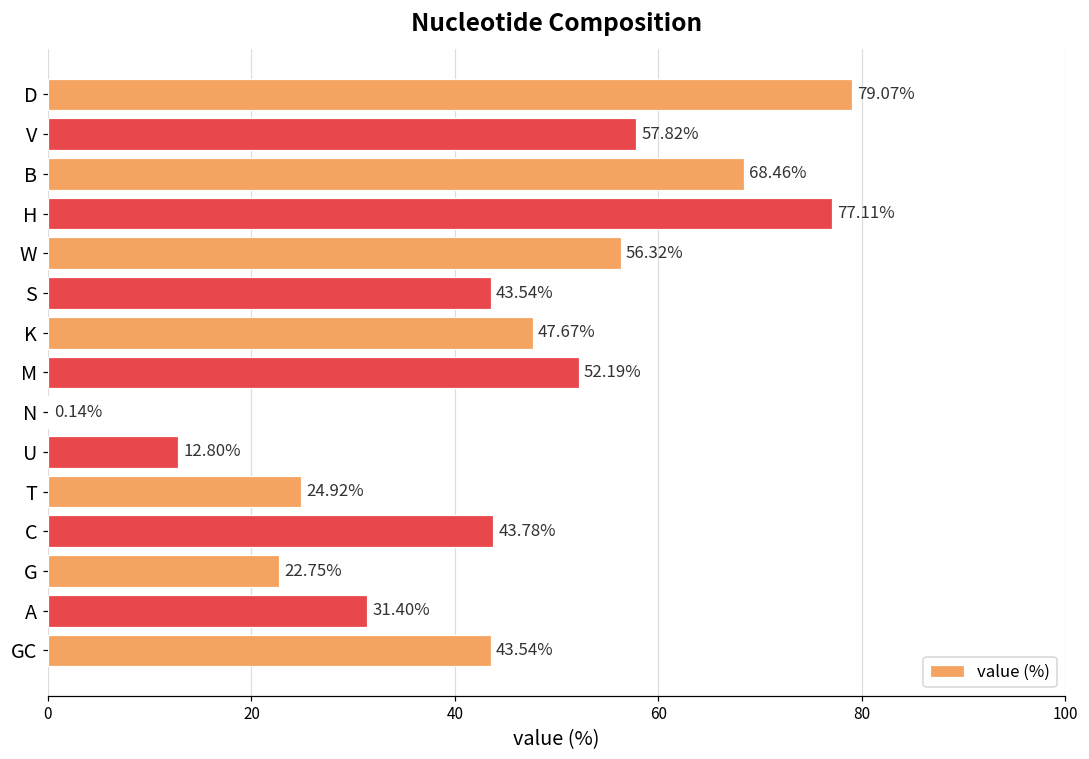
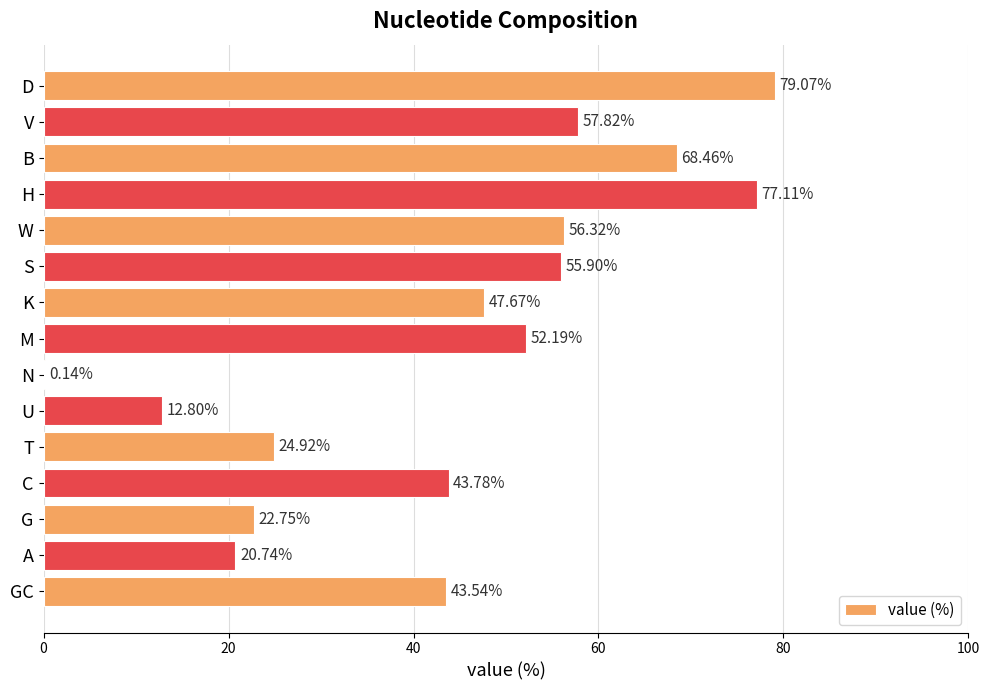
S: 43.54% -> 55.90%
A: 31.40% -> 20.74%
